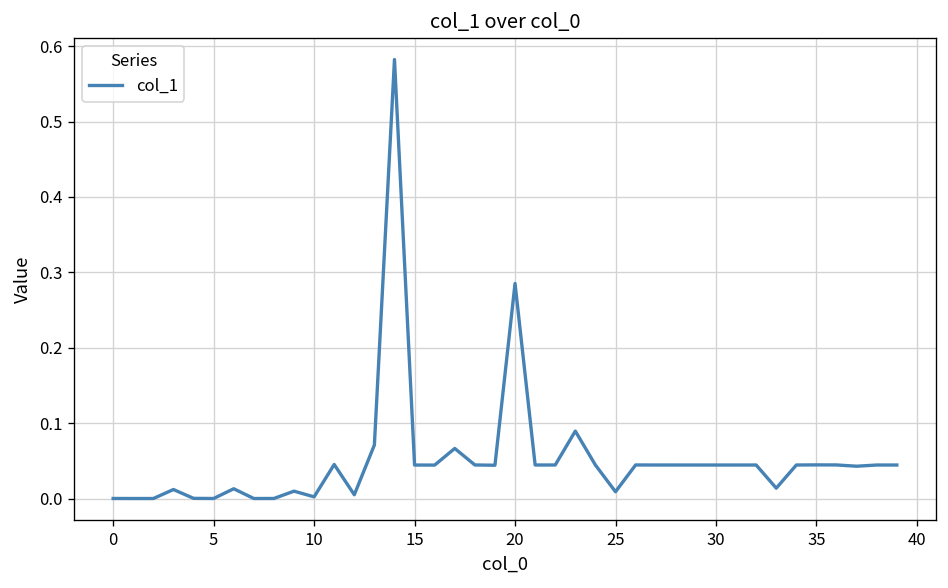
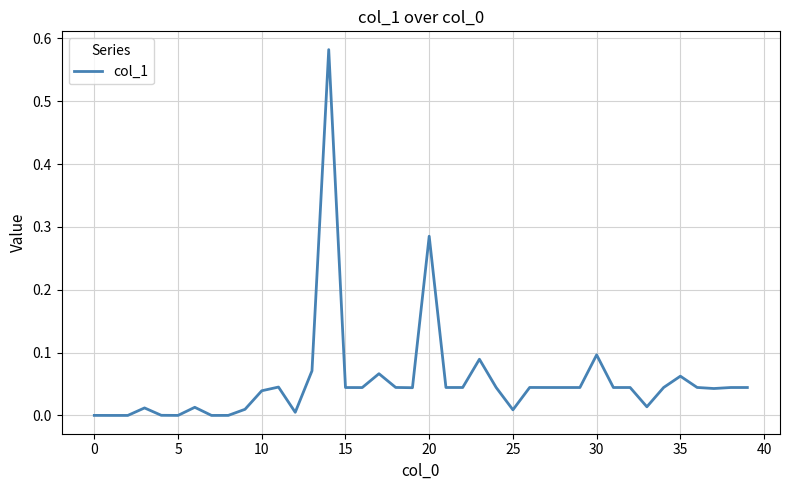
10: 0.00 -> 0.04
30: 0.04 -> 0.10
35: 0.04 -> 0.06
